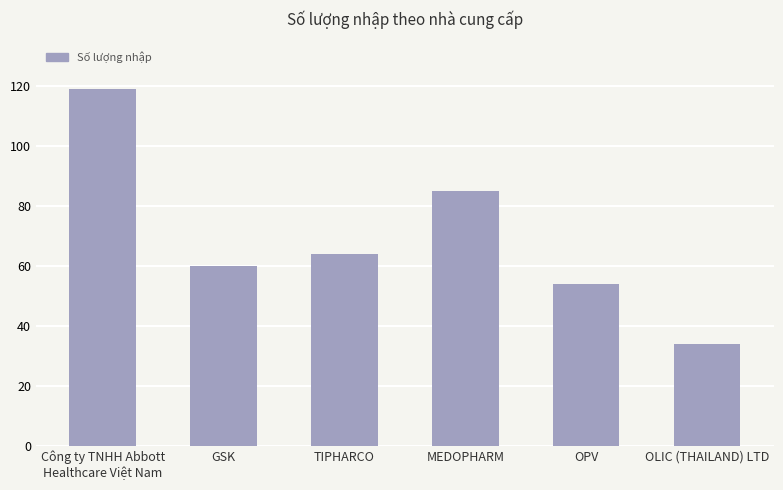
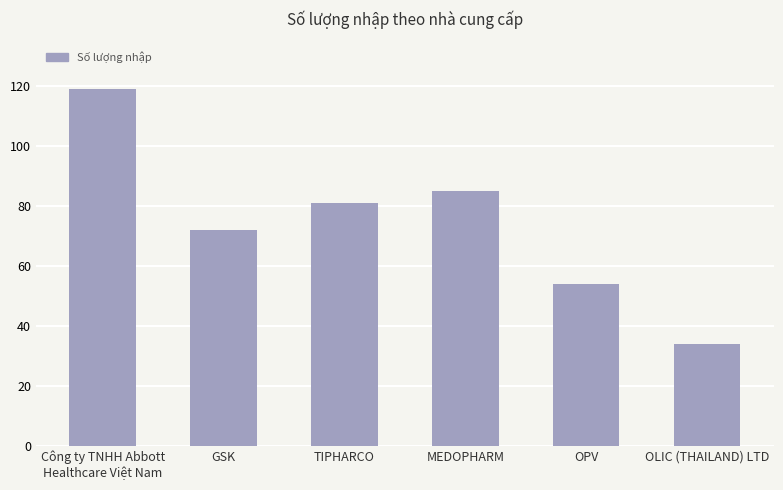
GSK: 60 -> 72
TIPHARCO: 64 -> 81
